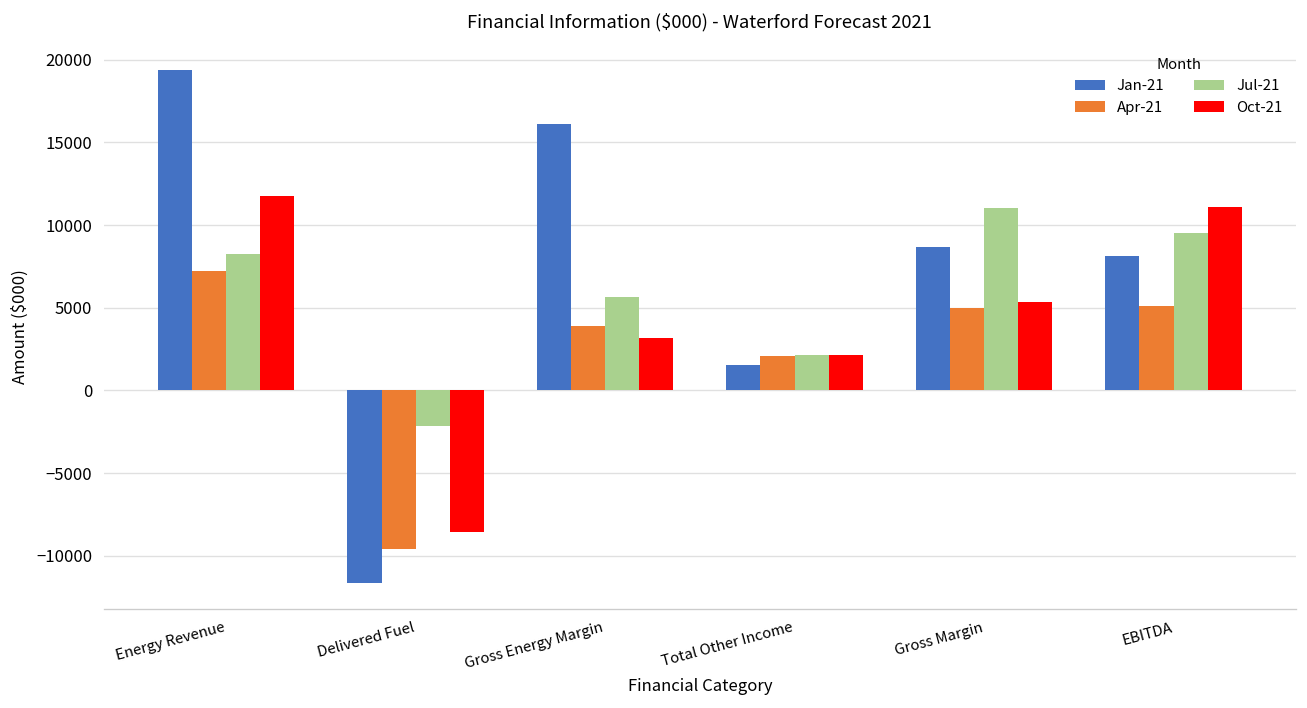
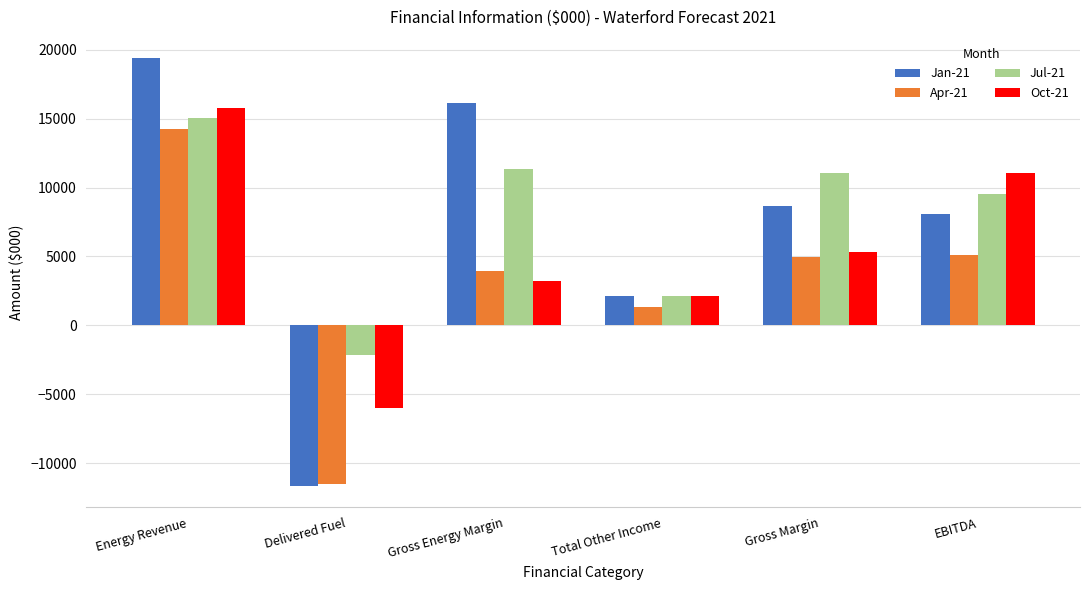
Apr-21, Energy Revenue: 7200 -> 14300
Jul-21, Energy Revenue: 8300 -> 15000
Oct-21, Energy Revenue: 11800 -> 15800
Apr-21, Delivered Fuel: -9600 -> -11500
Oct-21, Delivered Fuel: -8600 -> -6000
Jul-21, Gross Energy Margin: 5700 -> 11300
Jan-21, Total Other Income: 1500 -> 2100
Apr-21, Total Other Income: 2100 -> 1300
